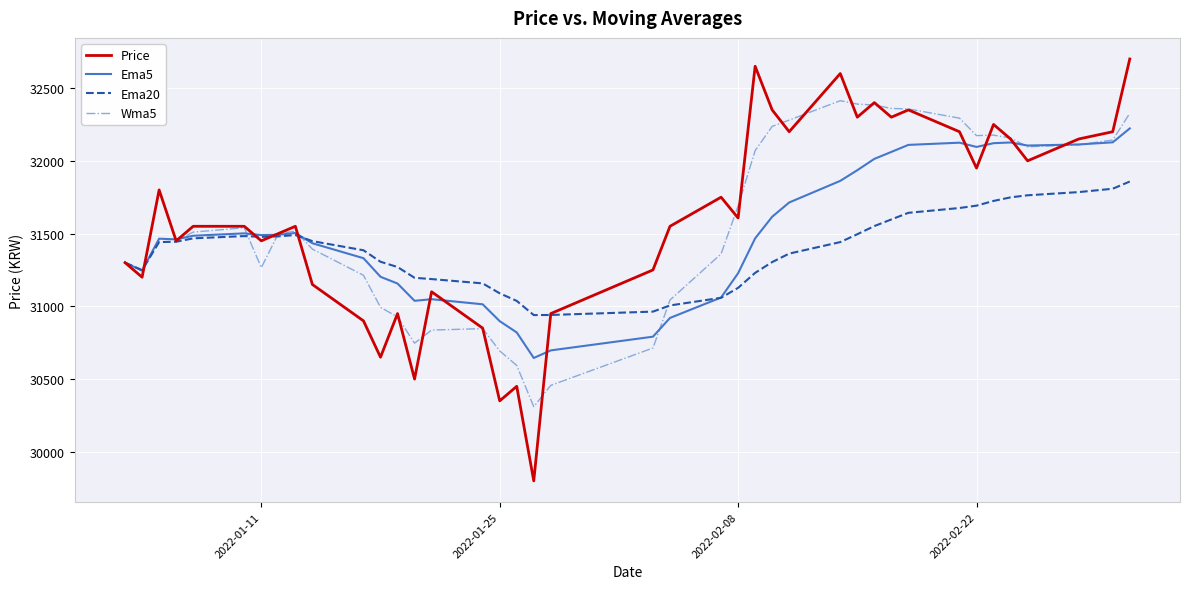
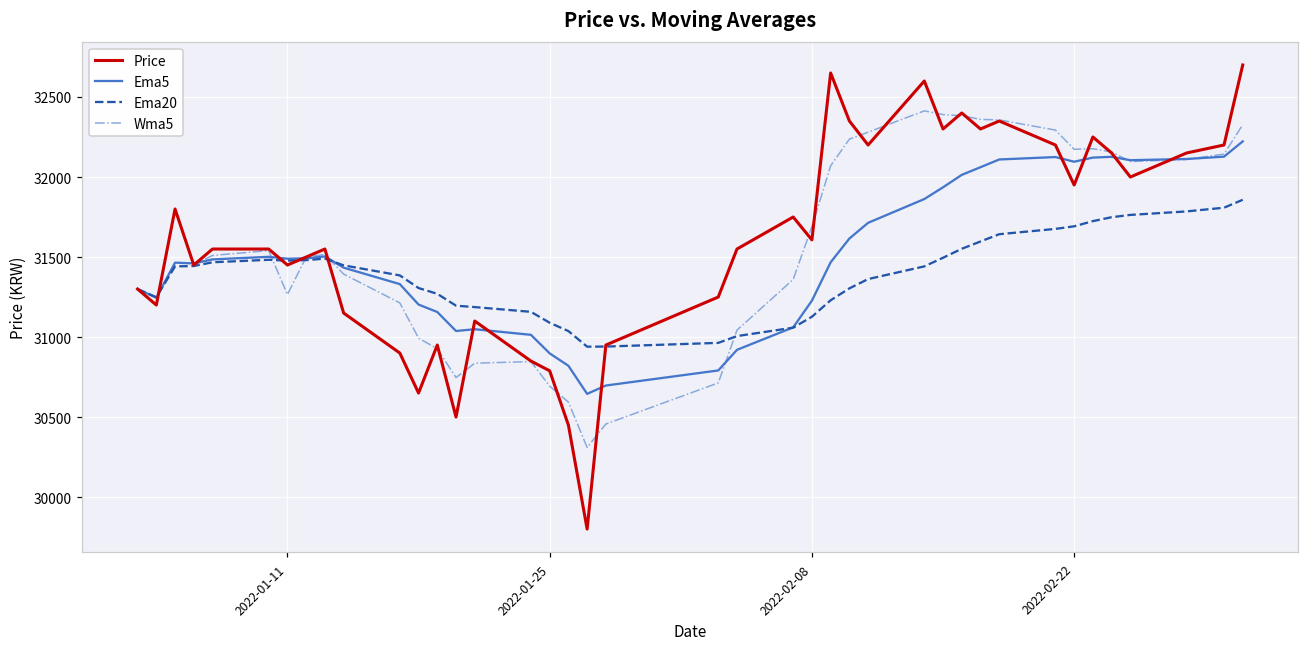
Price, 2022-01-25: 30350 -> 30790
